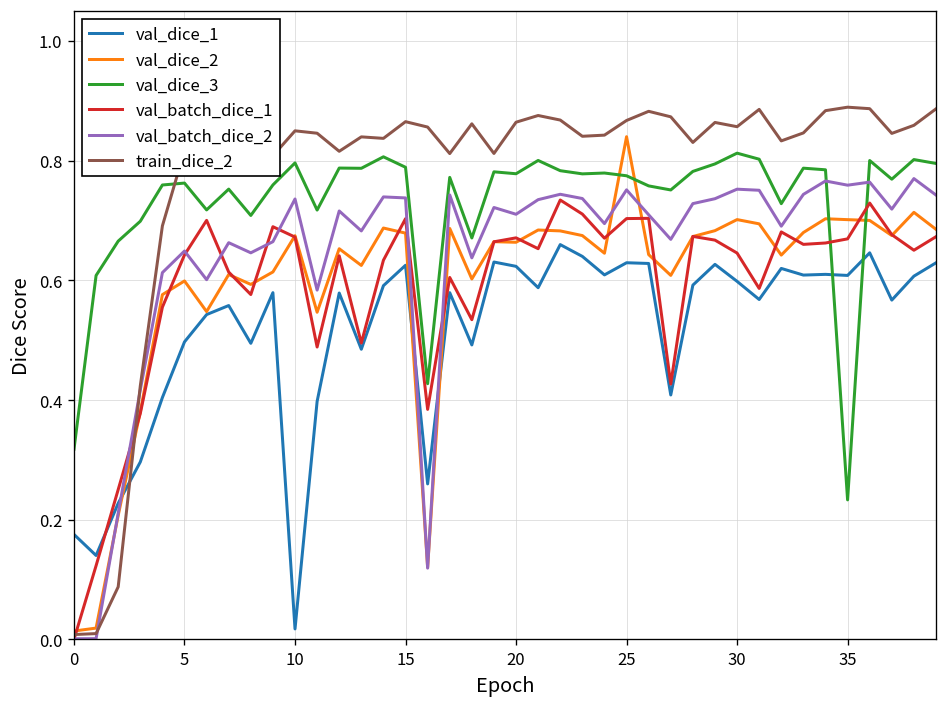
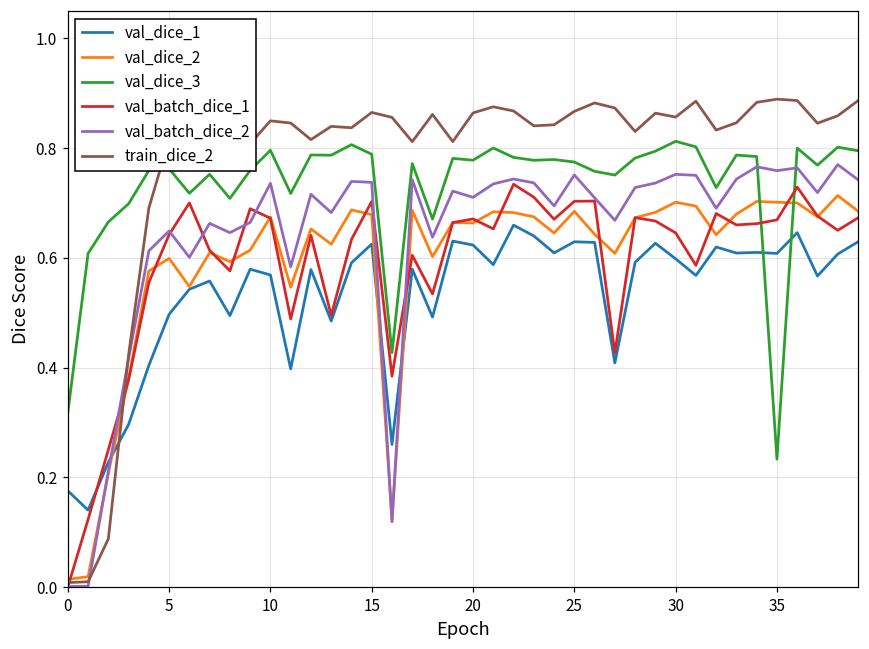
val_dice_1, 10: 0.02 -> 0.57
val_dice_2, 25: 0.84 -> 0.69
